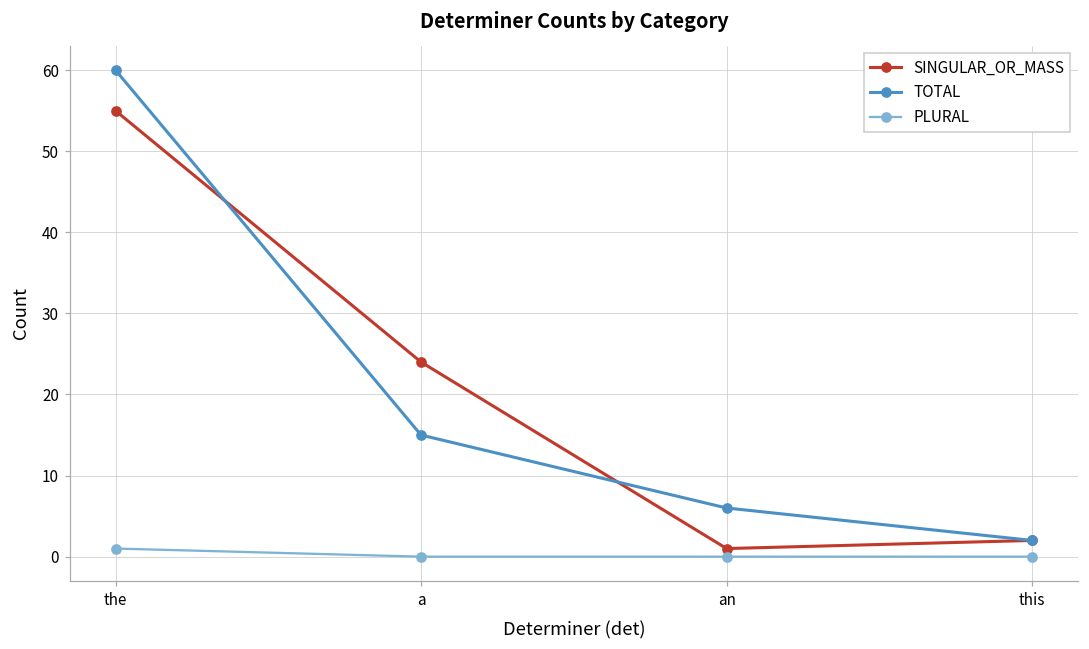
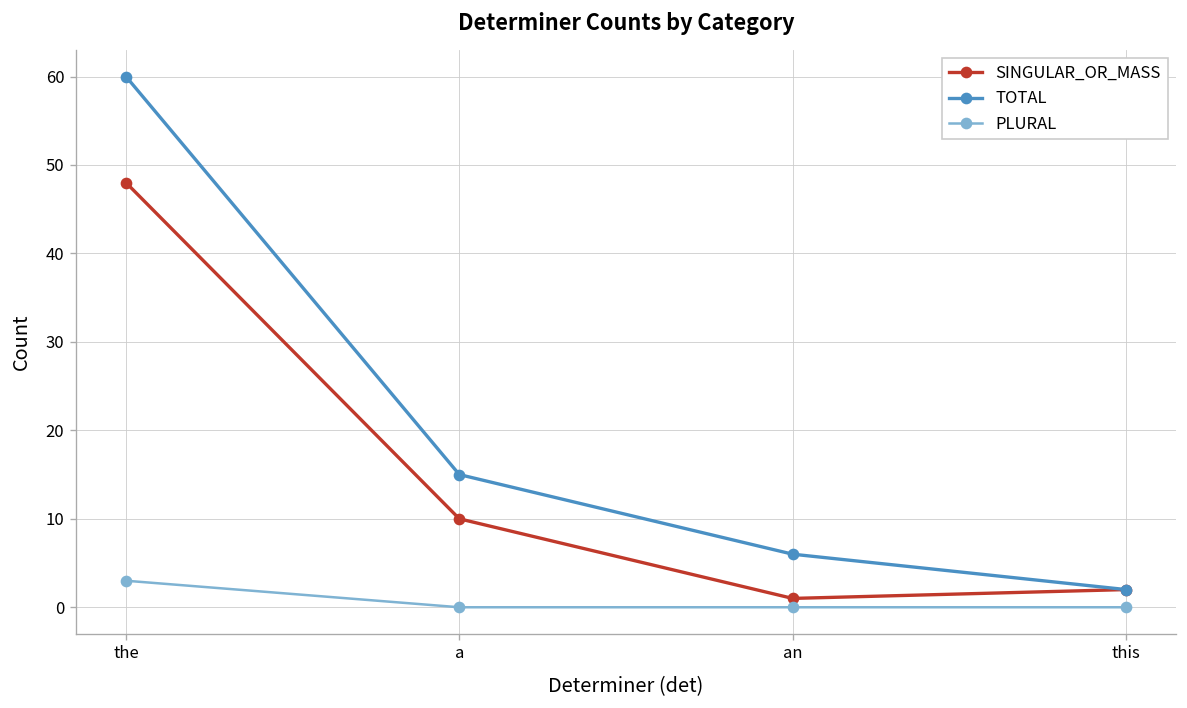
SINGULAR_OR_MASS, the: 55 -> 48
PLURAL, the: 1 -> 3
SINGULAR_OR_MASS, a: 24 -> 10
